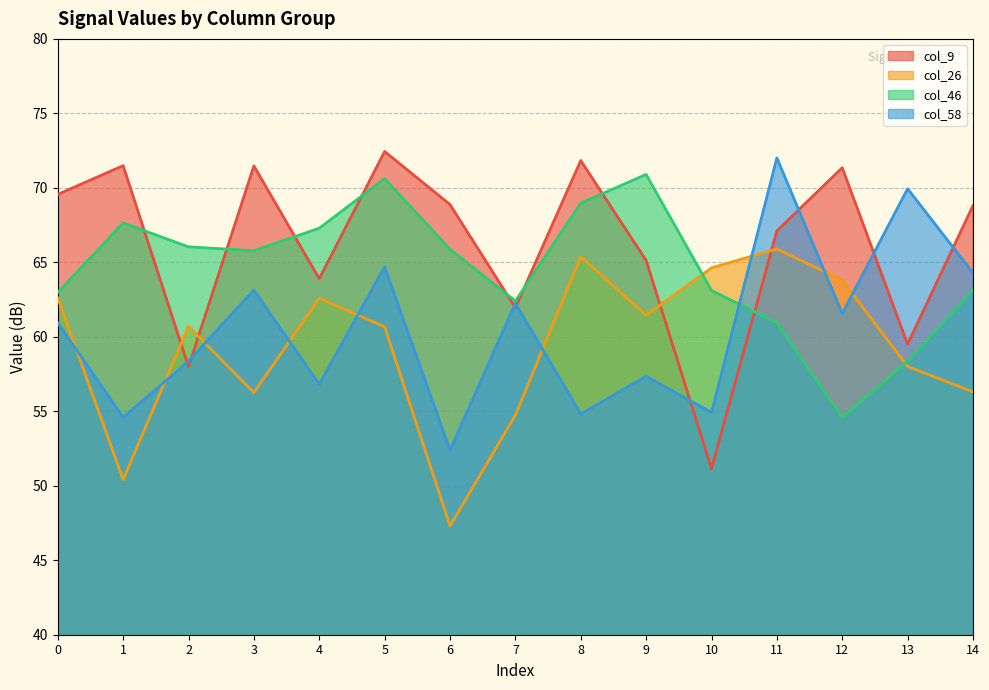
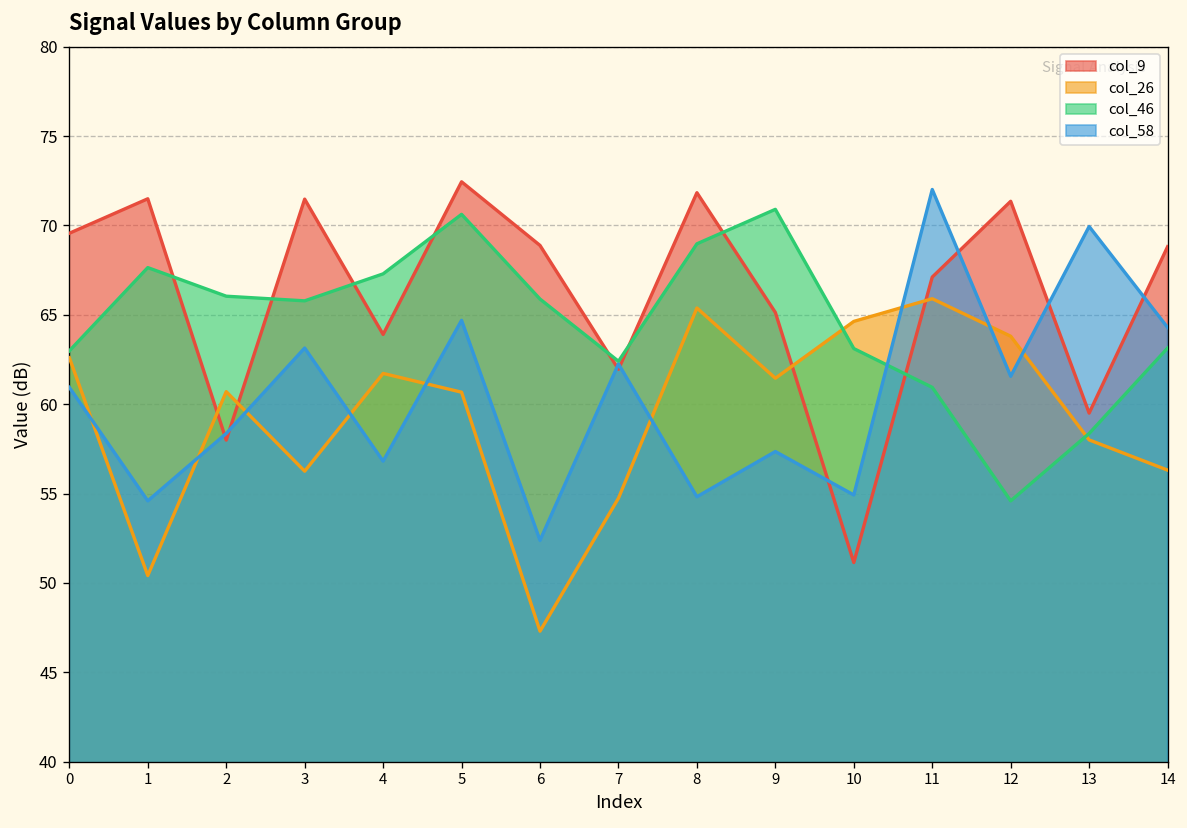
col_26, 4: 62.6 -> 61.7
